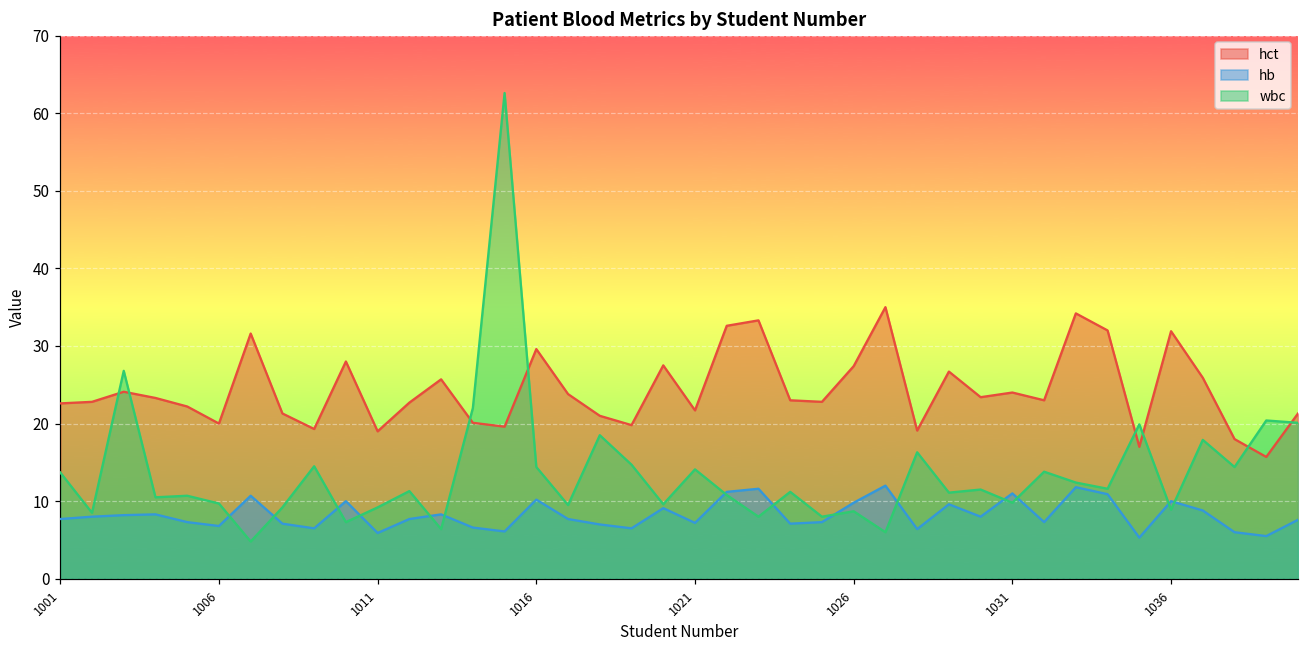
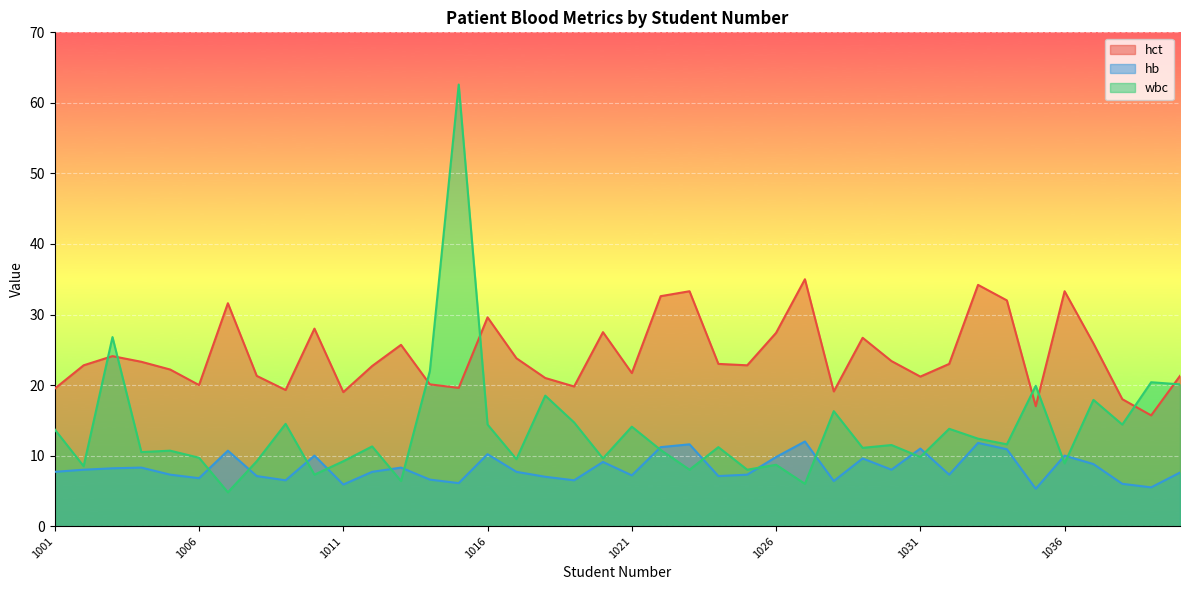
hct, 1001: 23 -> 20
hct, 1031: 24 -> 21
hct, 1036: 32 -> 33
